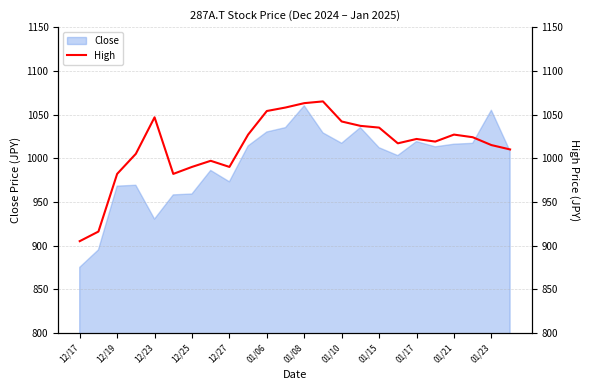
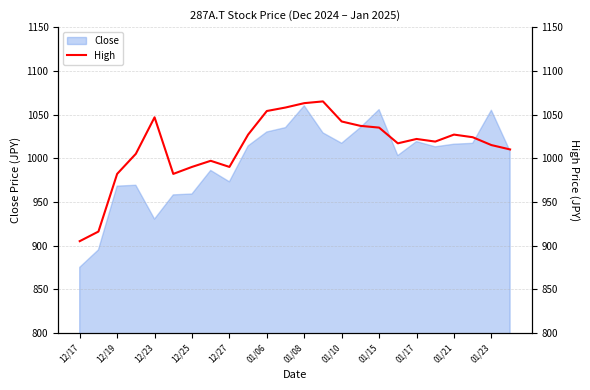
Close, 01/15: 1010 -> 1060
